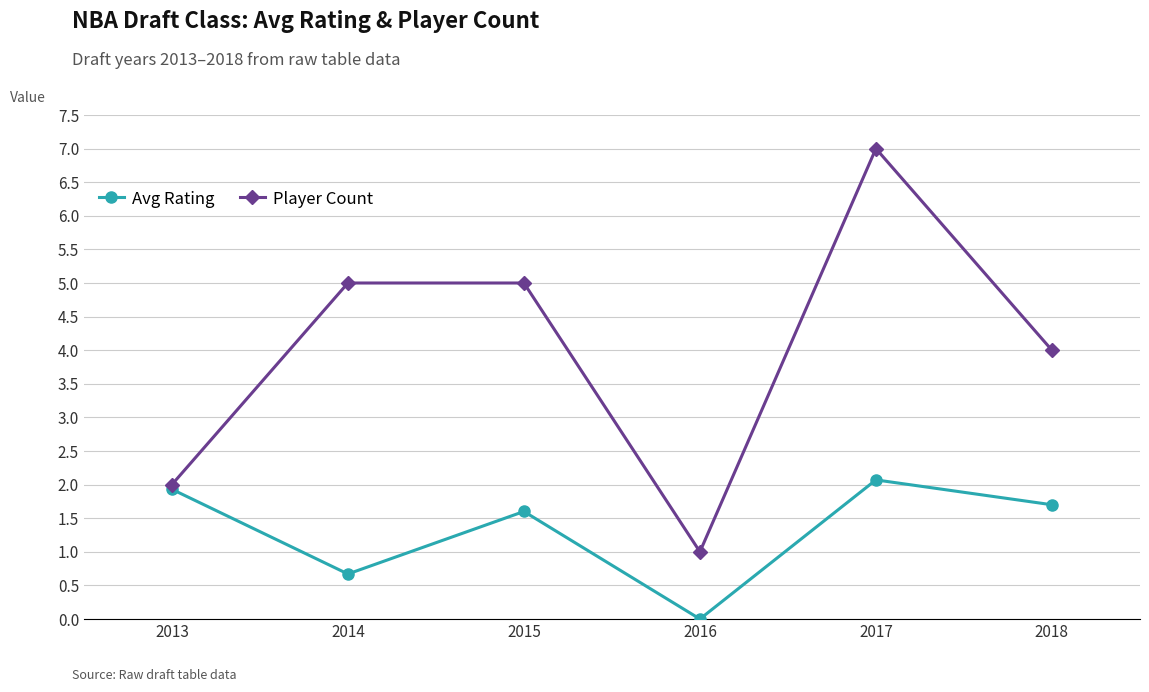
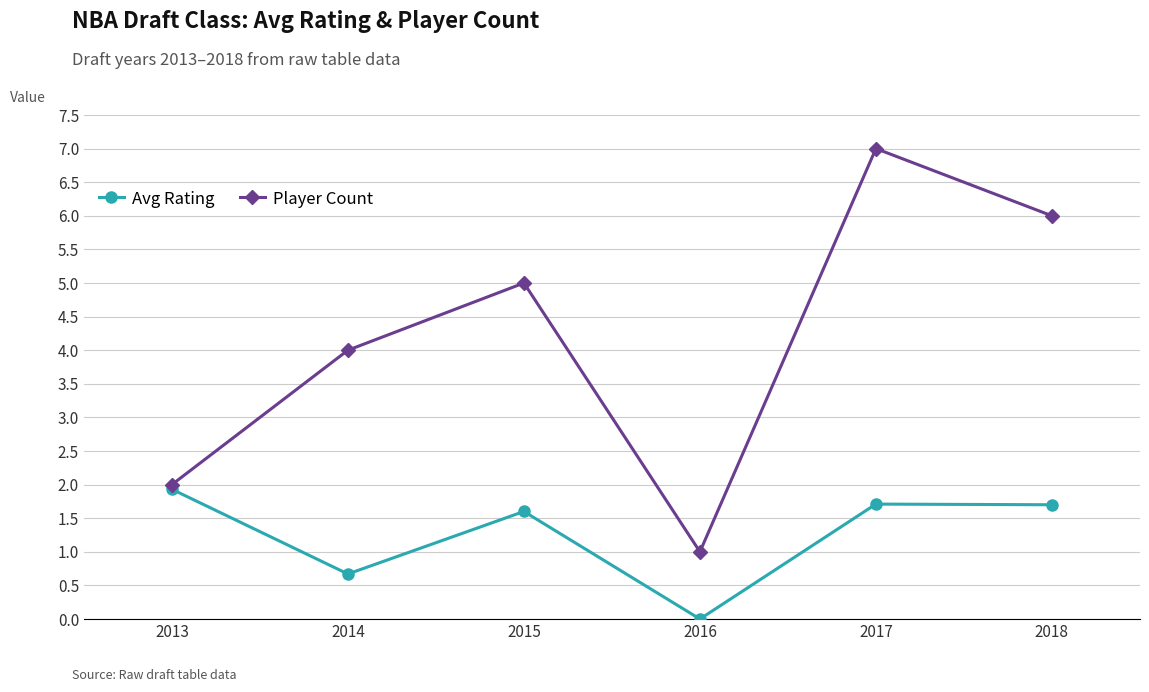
Player Count, 2014: 5 -> 4
Avg Rating, 2017: 2.1 -> 1.7
Player Count, 2018: 4 -> 6
